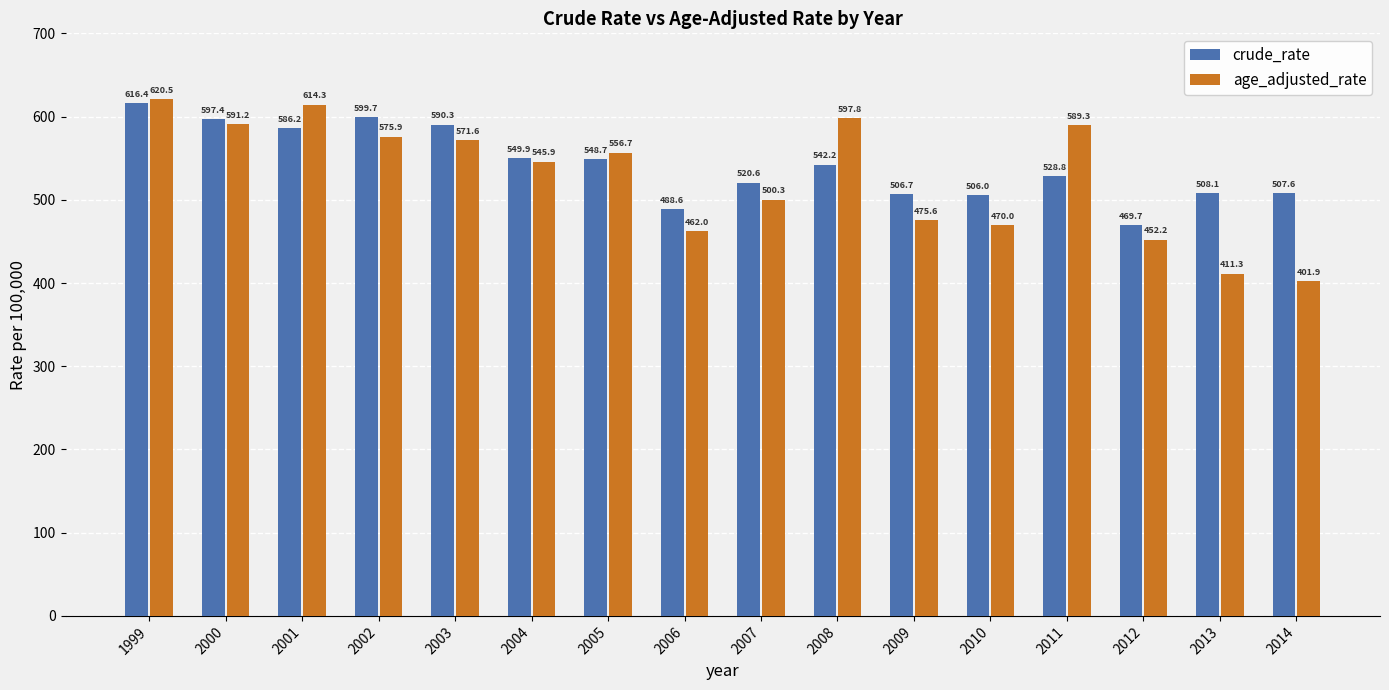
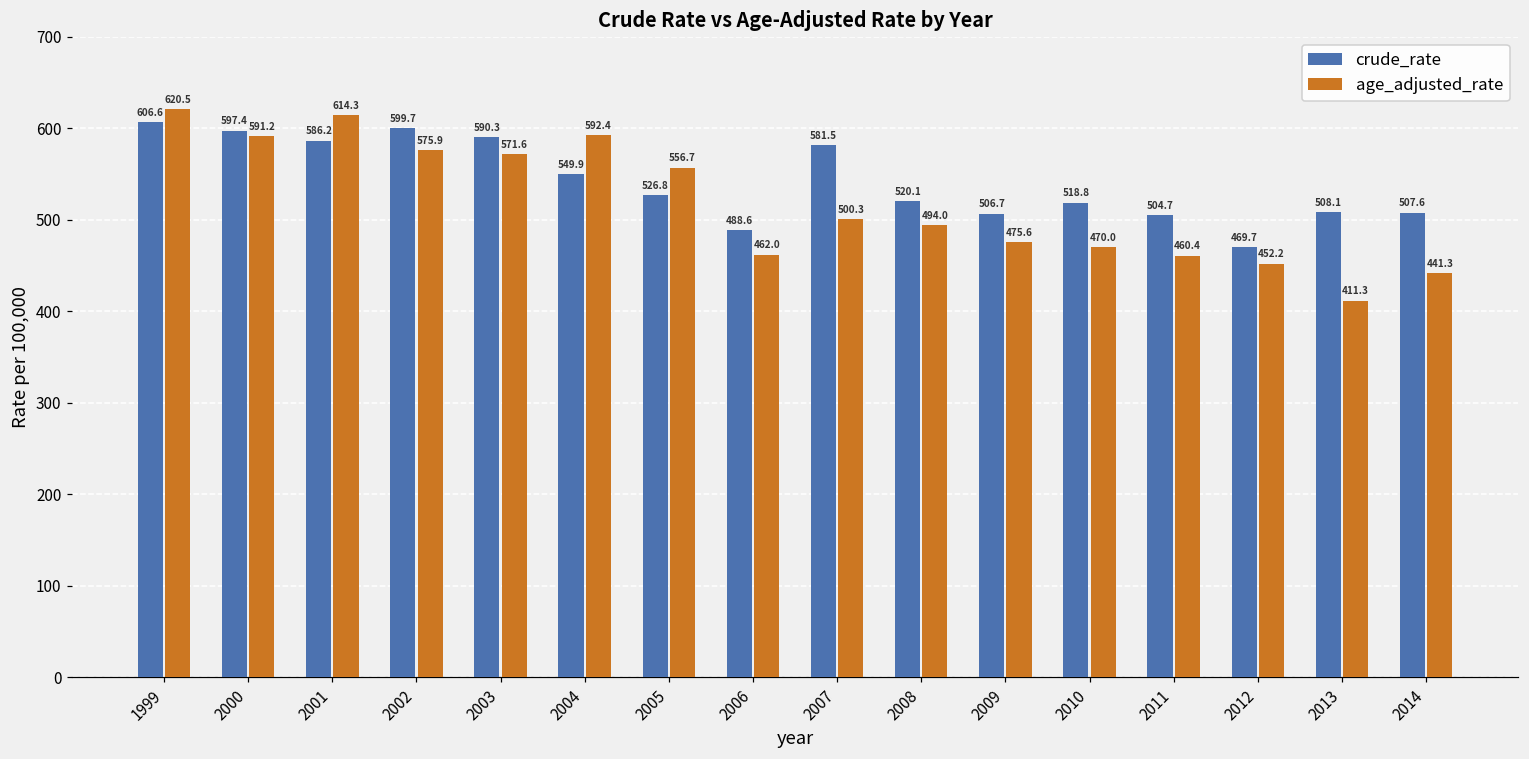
crude_rate, 1999: 616.4 -> 606.6
age_adjusted_rate, 2004: 545.9 -> 592.4
crude_rate, 2005: 548.7 -> 526.8
crude_rate, 2007: 520.6 -> 581.5
crude_rate, 2008: 542.2 -> 520.1
age_adjusted_rate, 2008: 597.8 -> 494.0
crude_rate, 2010: 506.0 -> 518.8
crude_rate, 2011: 528.8 -> 504.7
age_adjusted_rate, 2011: 589.3 -> 460.4
age_adjusted_rate, 2014: 401.9 -> 441.3
